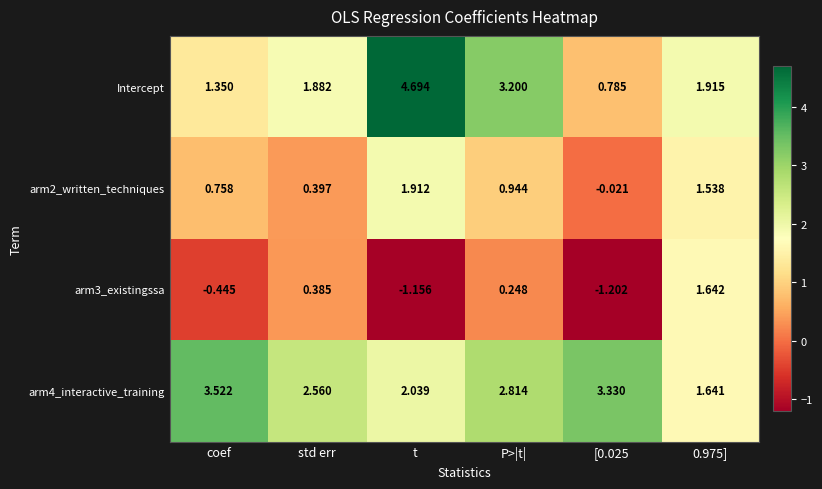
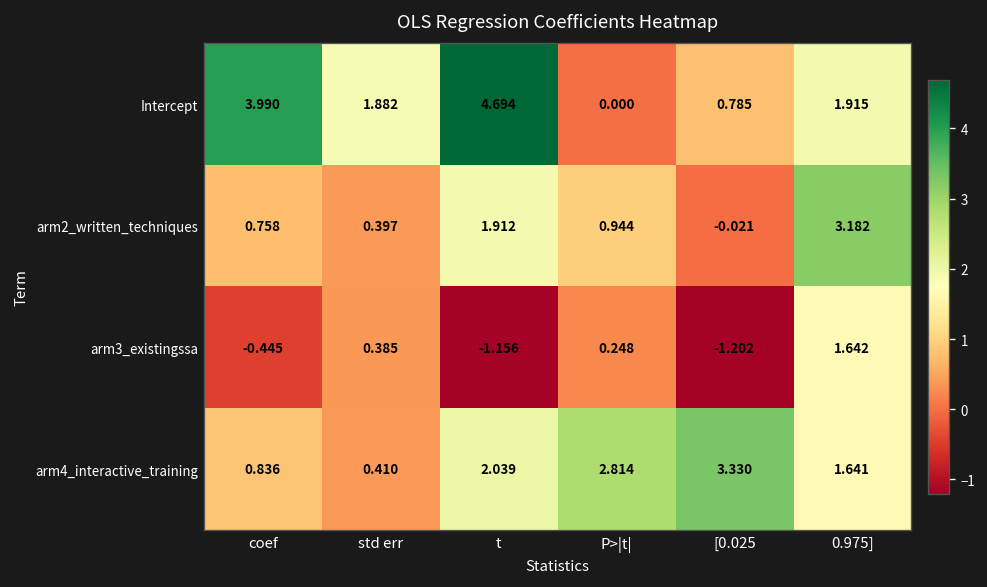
Intercept, coef: 1.350 -> 3.990
Intercept, P>|t|: 3.200 -> 0.000
arm2_written_techniques, 0.975]: 1.538 -> 3.182
arm4_interactive_training, coef: 3.522 -> 0.836
arm4_interactive_training, std err: 2.560 -> 0.410
